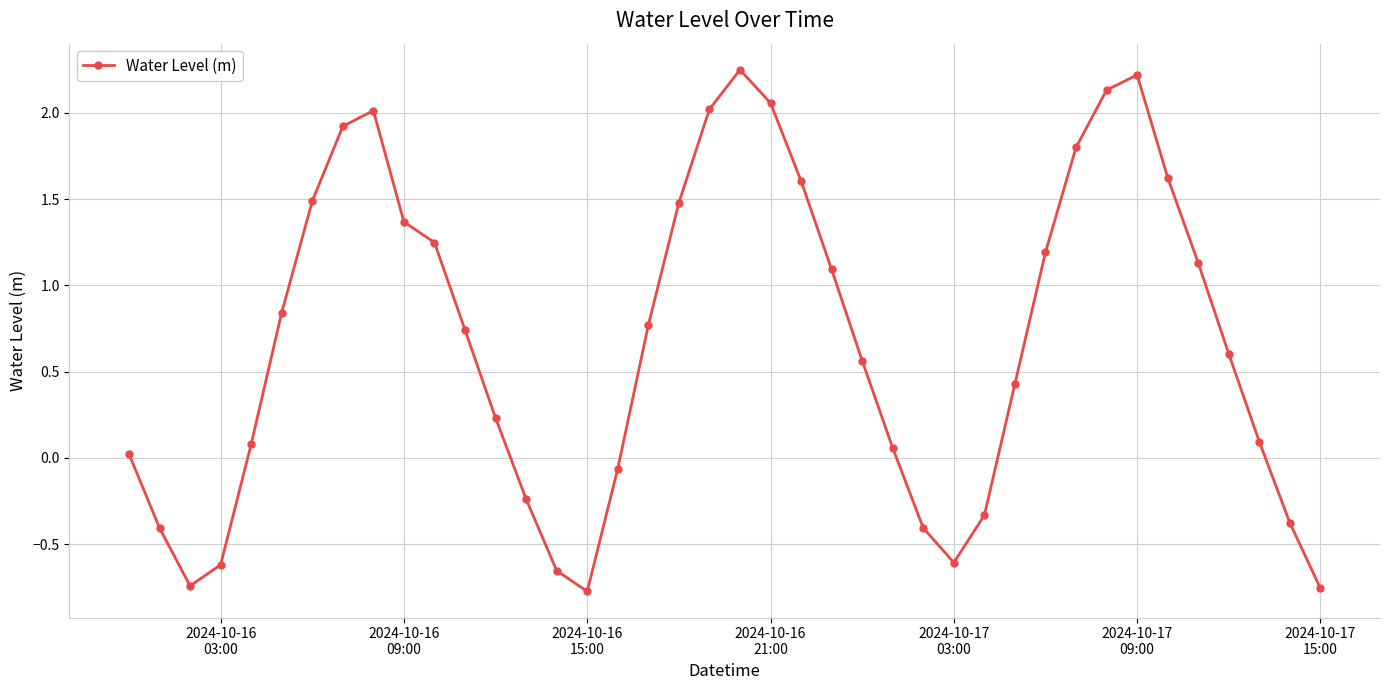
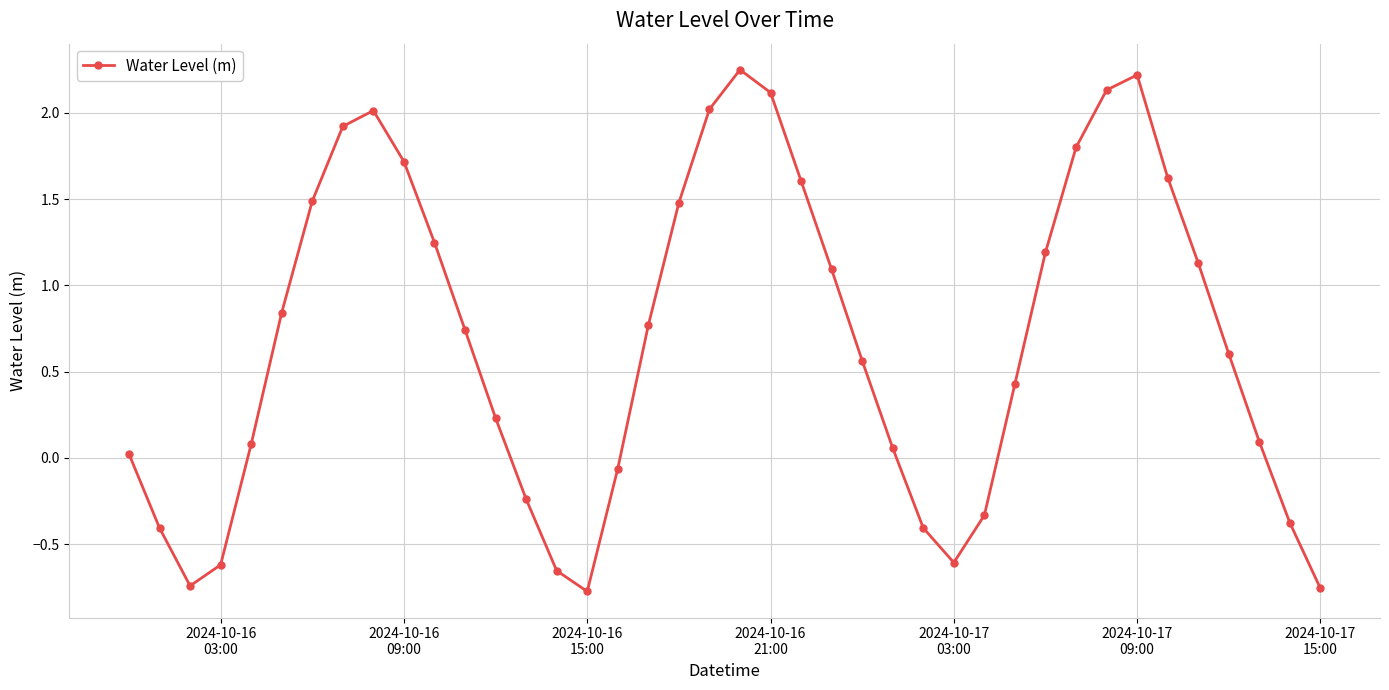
2024-10-16 09:00: 1.37 -> 1.72
2024-10-16 21:00: 2.06 -> 2.12
